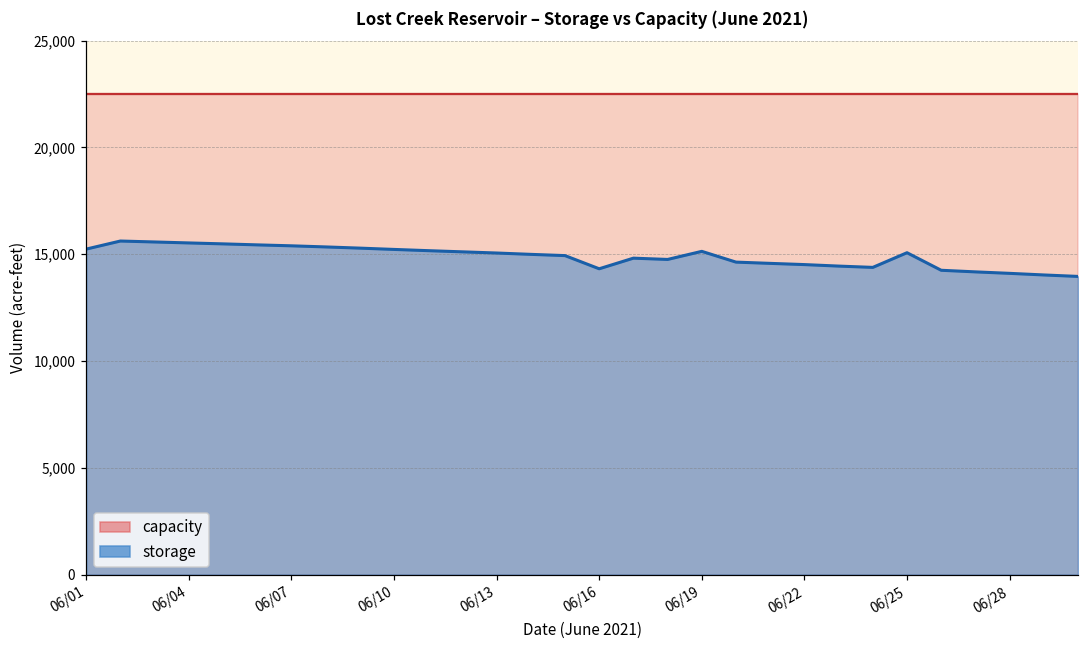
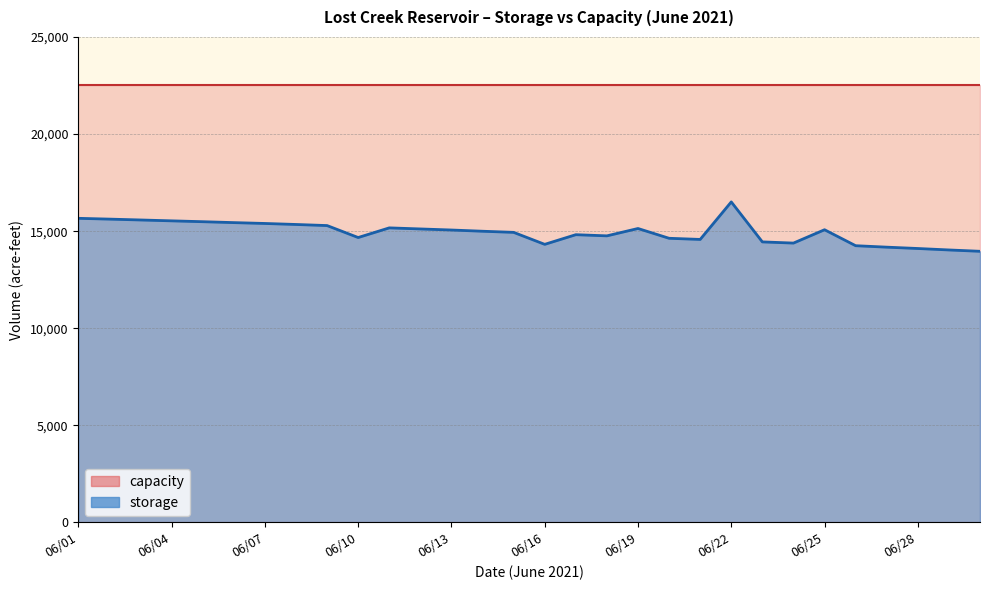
storage, 06/01: 15,200 -> 15,700
storage, 06/10: 15,200 -> 14,700
storage, 06/22: 14,500 -> 16,500
